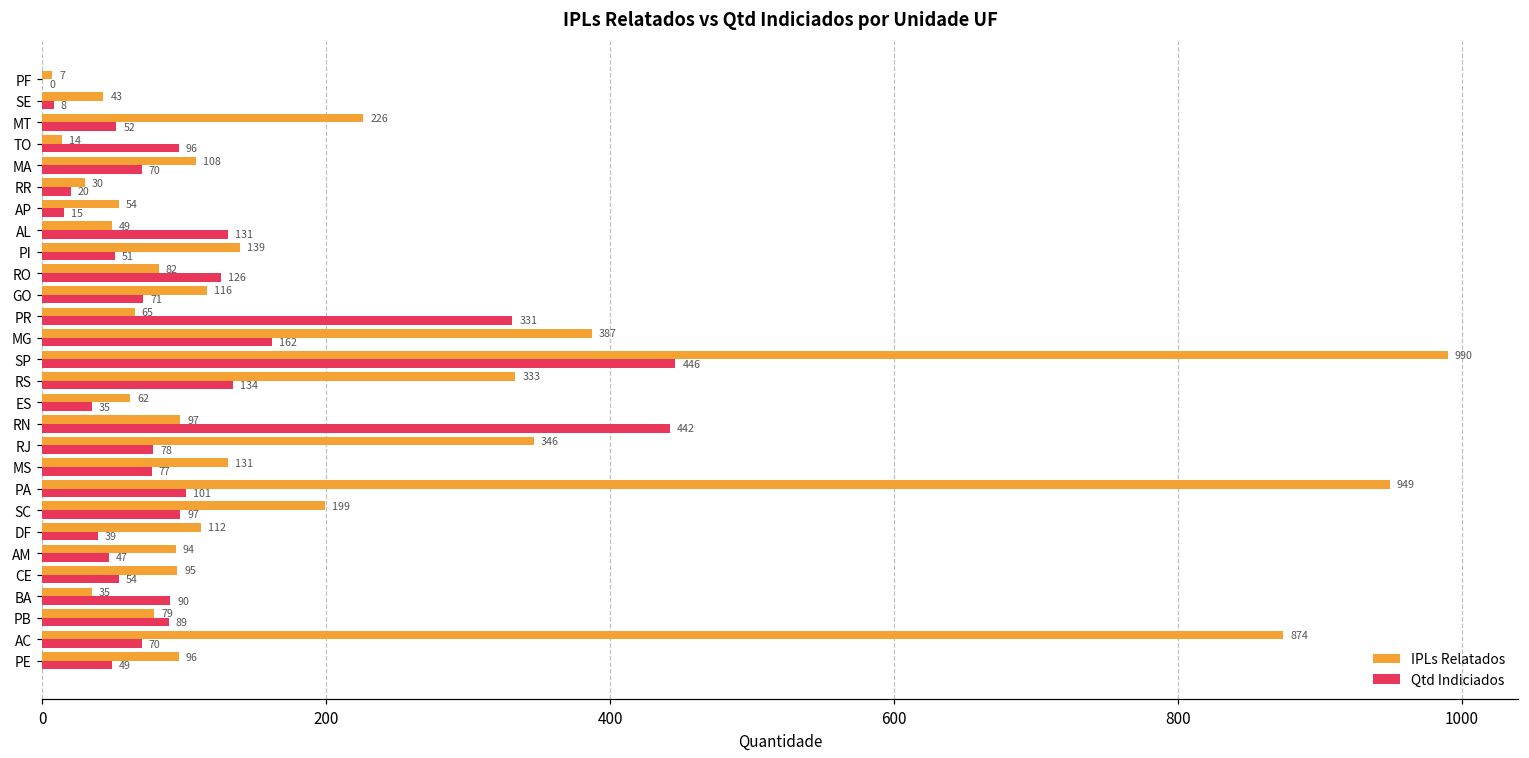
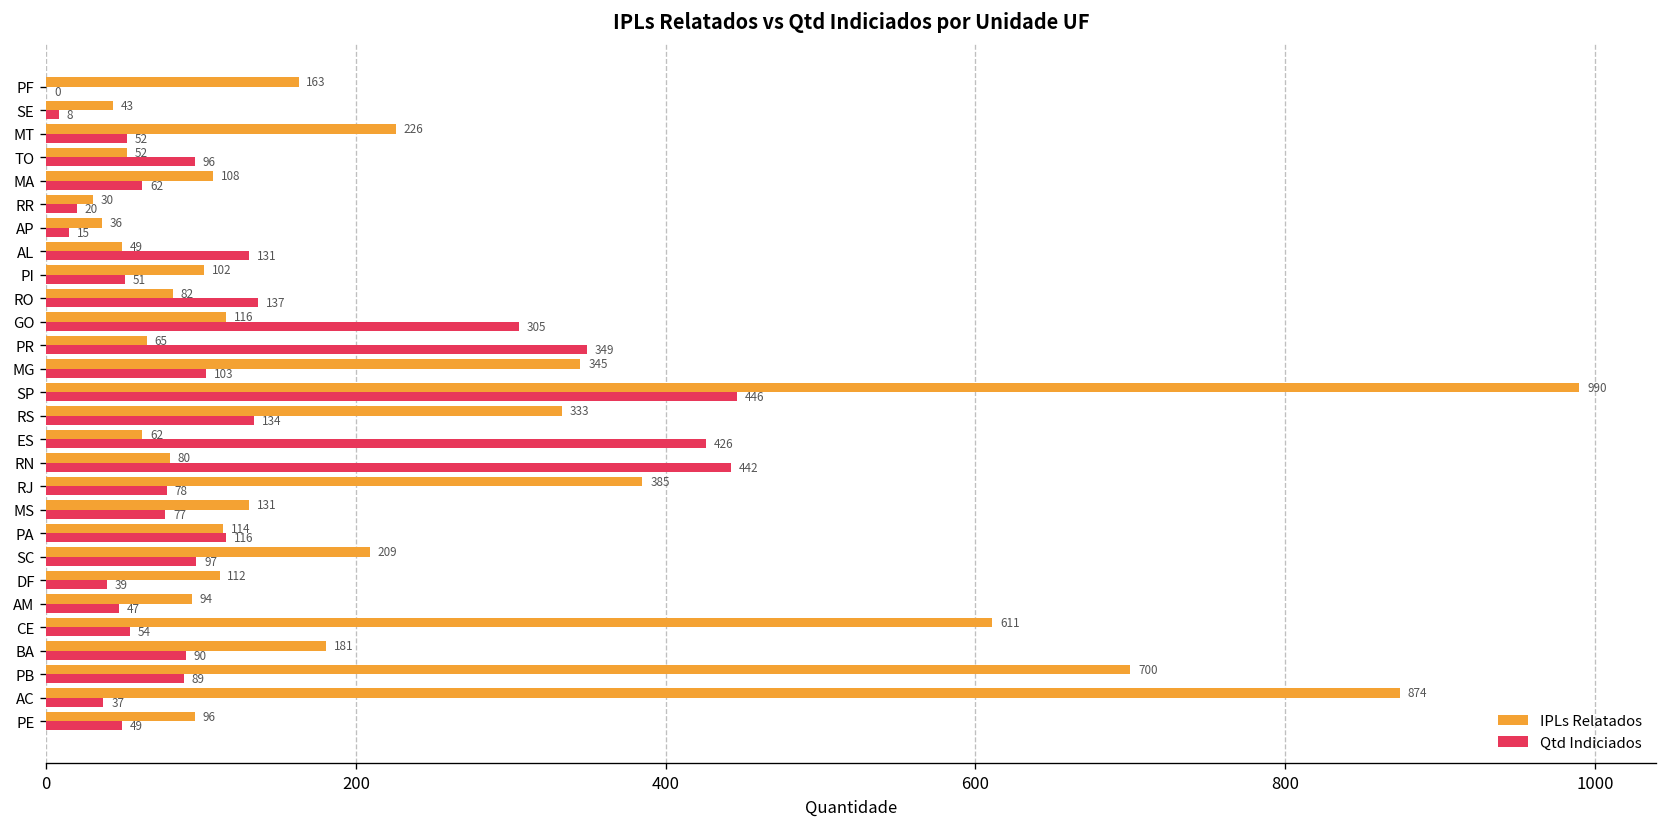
IPLs Relatados, PF: 7 -> 163
IPLs Relatados, TO: 14 -> 52
Qtd Indiciados, MA: 70 -> 62
IPLs Relatados, AP: 54 -> 36
IPLs Relatados, PI: 139 -> 102
Qtd Indiciados, RO: 126 -> 137
Qtd Indiciados, GO: 71 -> 305
Qtd Indiciados, PR: 331 -> 349
IPLs Relatados, MG: 387 -> 345
Qtd Indiciados, MG: 162 -> 103
Qtd Indiciados, ES: 35 -> 426
IPLs Relatados, RN: 97 -> 80
IPLs Relatados, RJ: 346 -> 385
IPLs Relatados, PA: 949 -> 114
Qtd Indiciados, PA: 101 -> 116
IPLs Relatados, SC: 199 -> 209
IPLs Relatados, CE: 95 -> 611
IPLs Relatados, BA: 35 -> 181
IPLs Relatados, PB: 79 -> 700
Qtd Indiciados, AC: 70 -> 37
